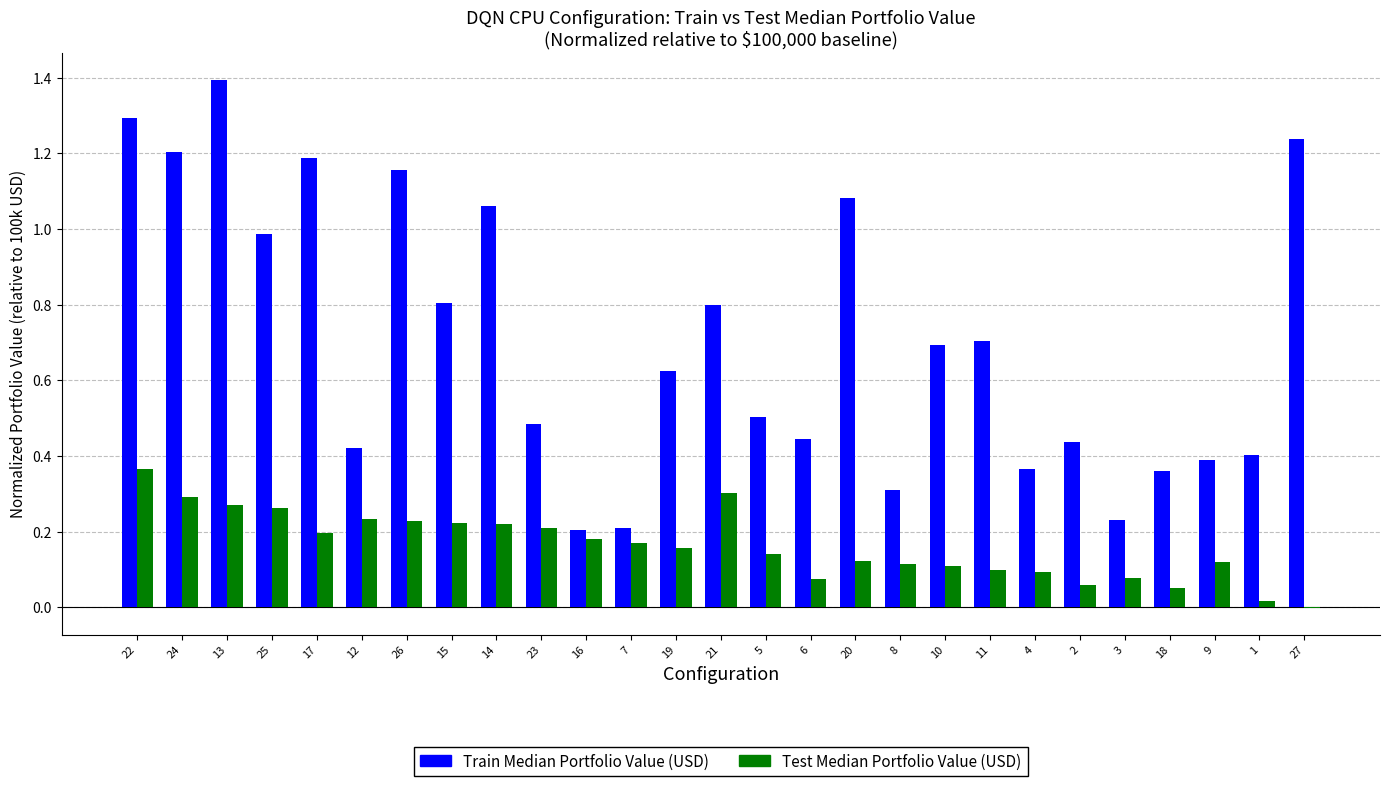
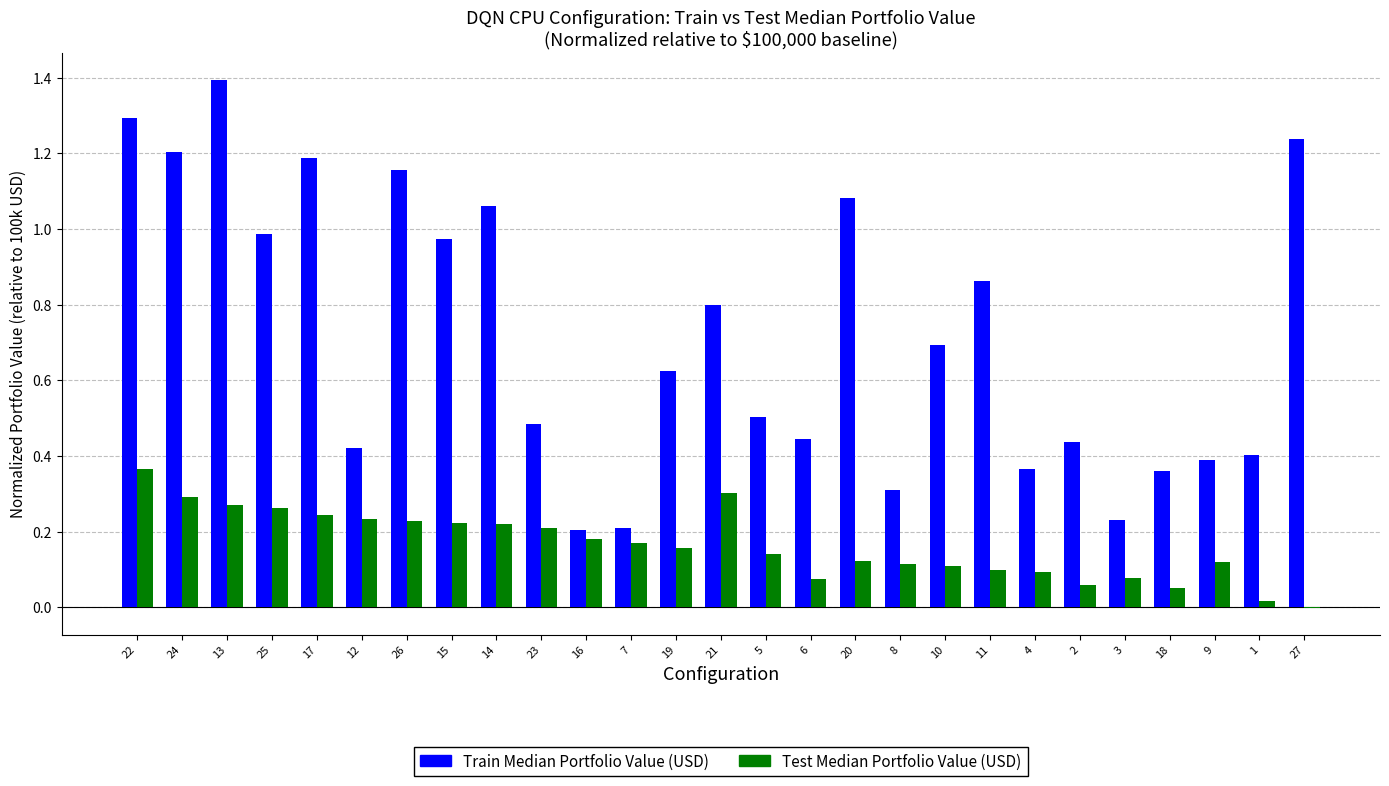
Test Median Portfolio Value (USD), 17: 0.20 -> 0.24
Train Median Portfolio Value (USD), 15: 0.80 -> 0.97
Train Median Portfolio Value (USD), 11: 0.70 -> 0.86
